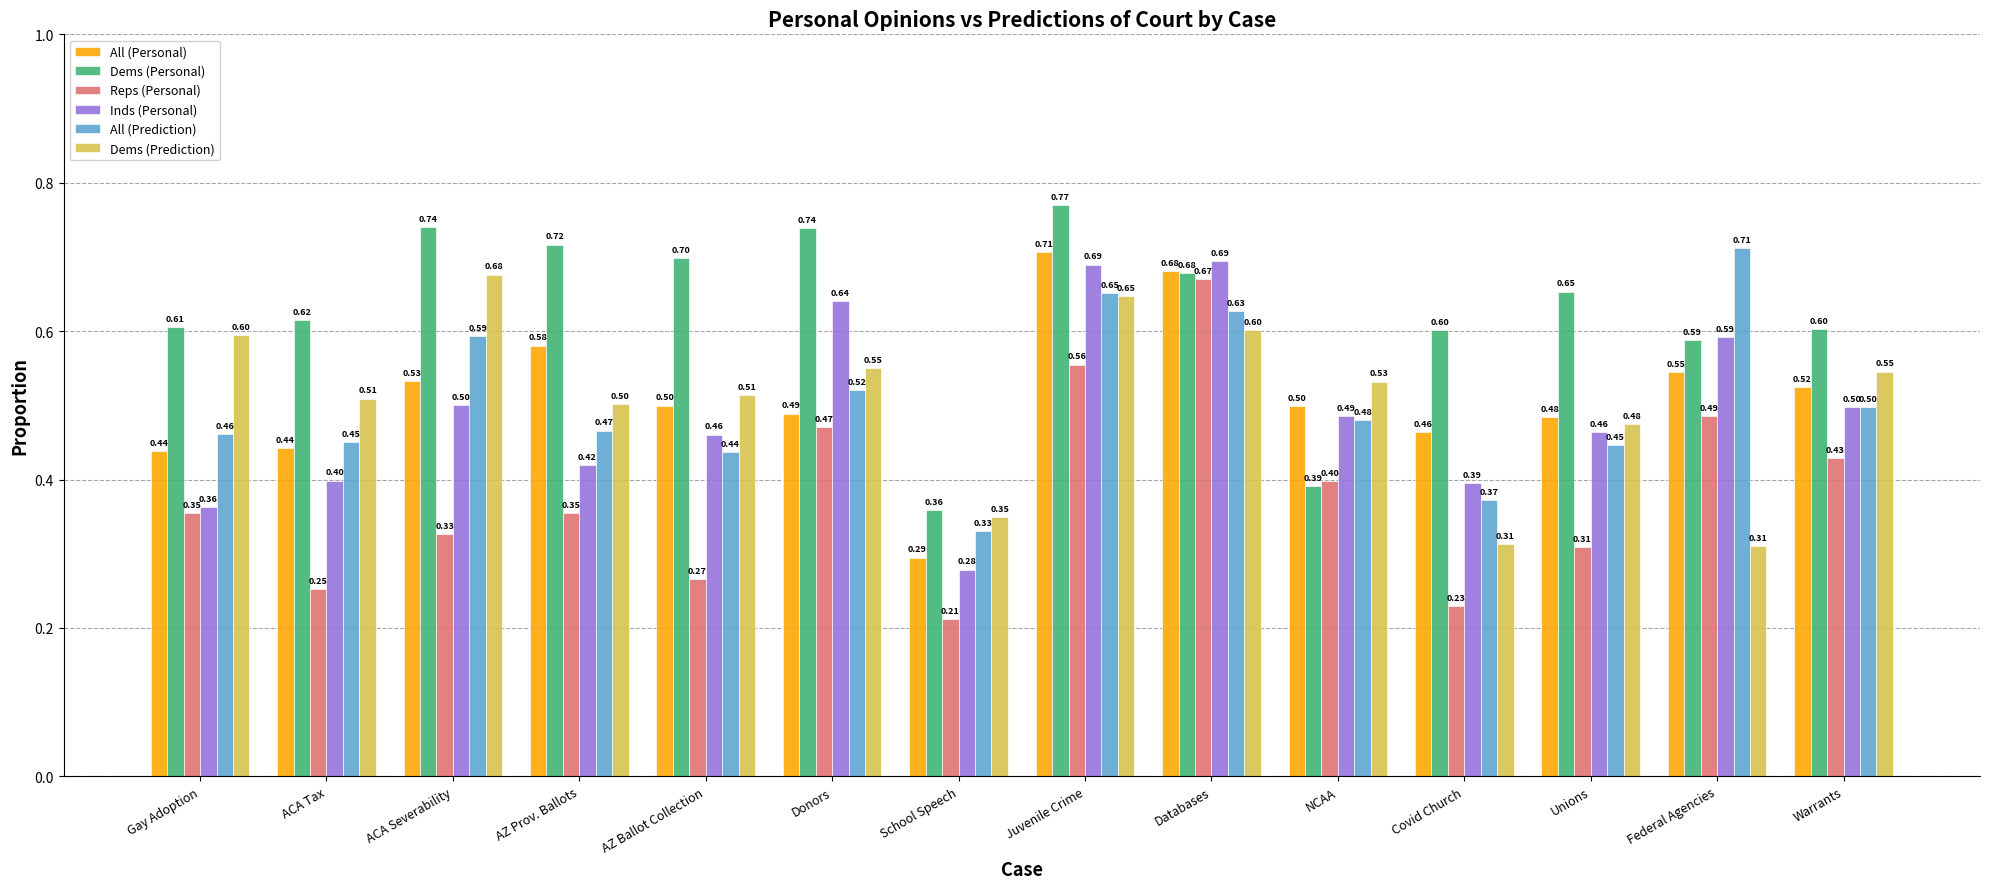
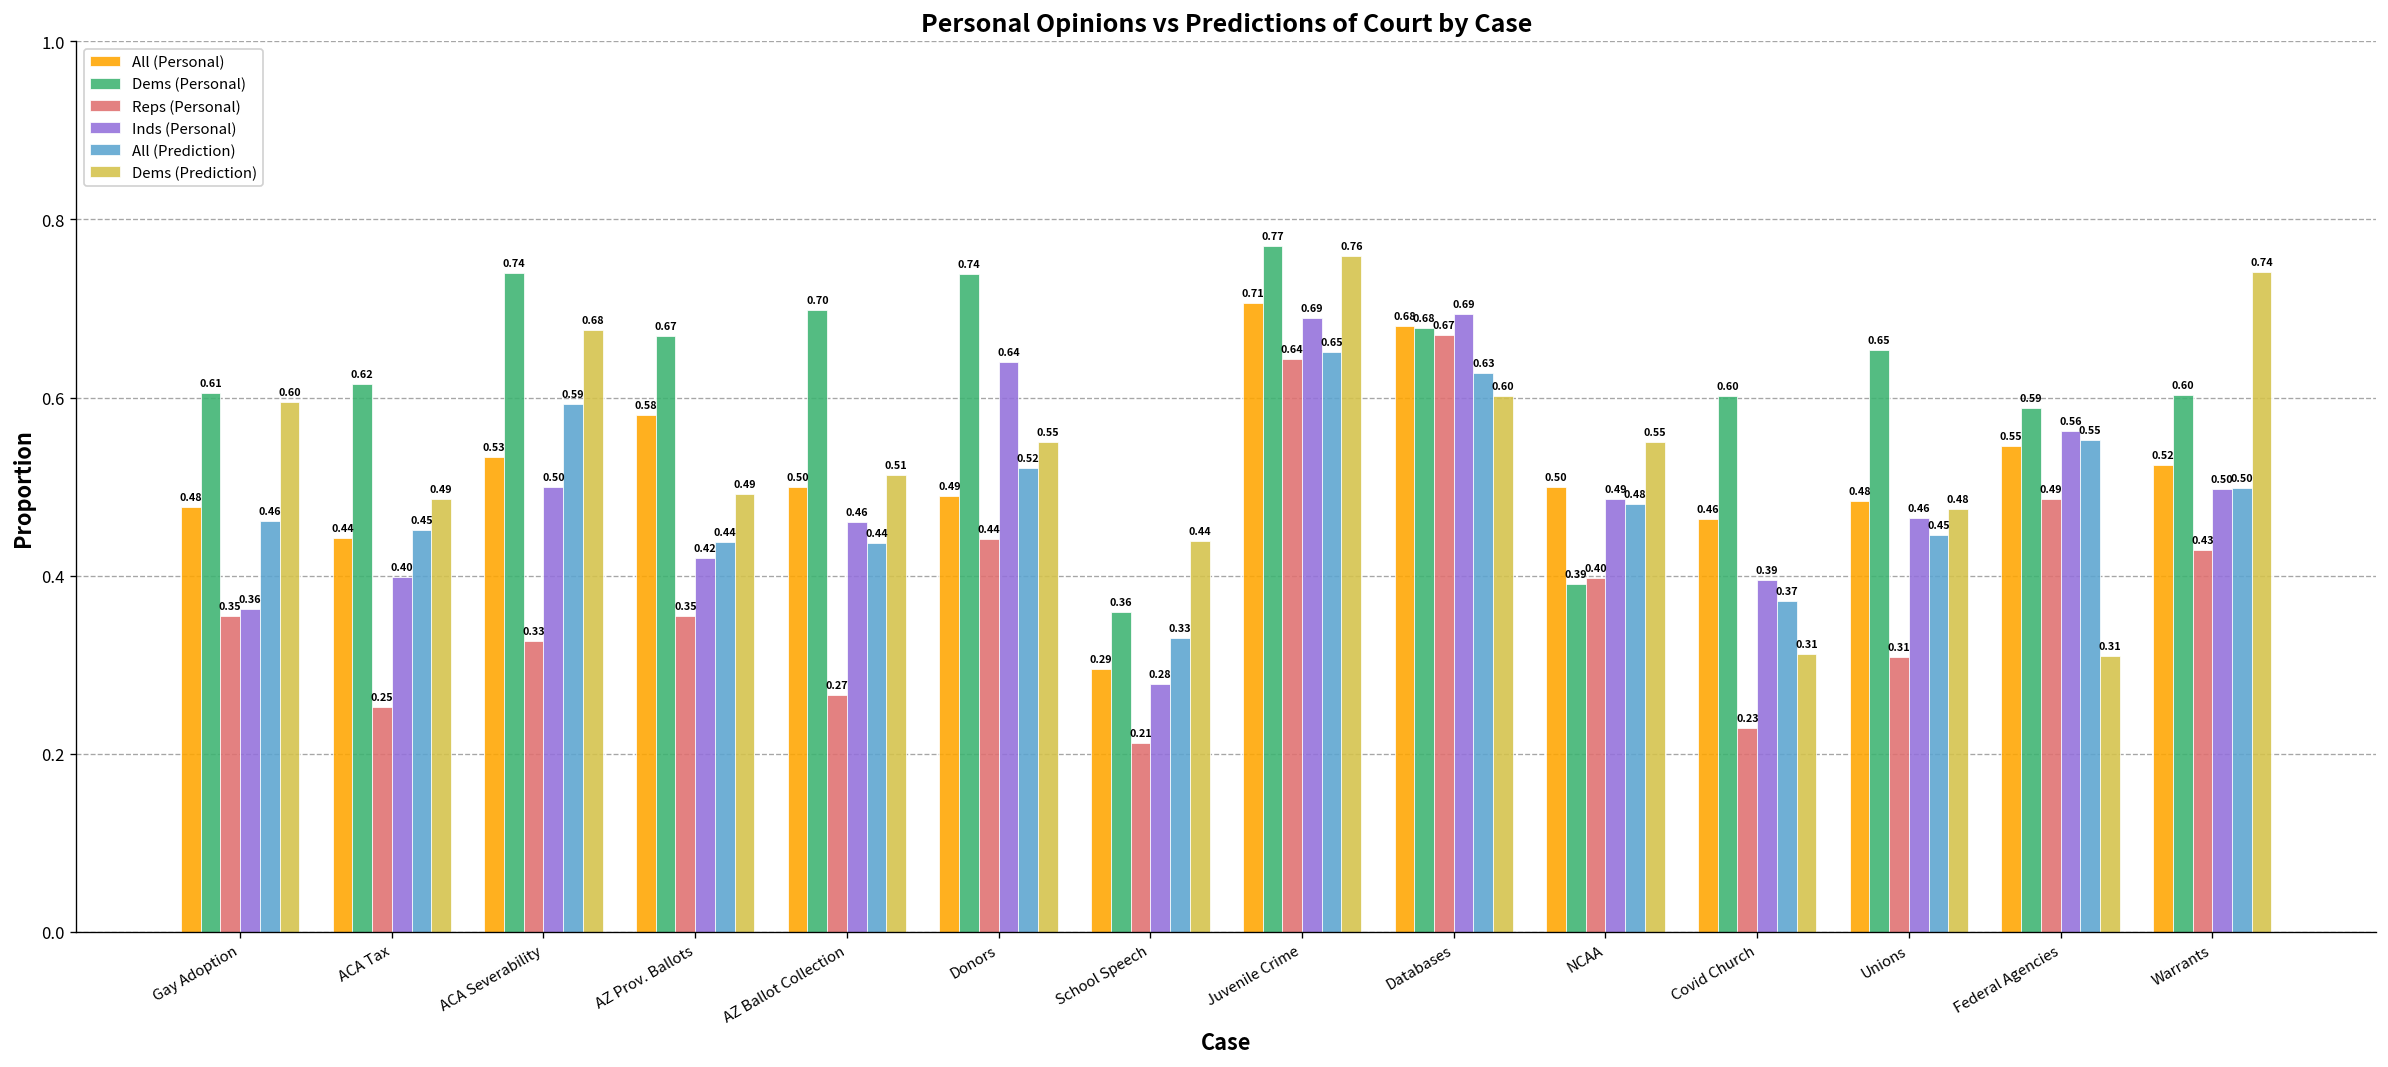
All (Personal), Gay Adoption: 0.44 -> 0.48
Dems (Prediction), ACA Tax: 0.51 -> 0.49
Dems (Personal), AZ Prov. Ballots: 0.72 -> 0.67
All (Prediction), AZ Prov. Ballots: 0.47 -> 0.44
Dems (Prediction), AZ Prov. Ballots: 0.50 -> 0.49
Reps (Personal), Donors: 0.47 -> 0.44
Dems (Prediction), School Speech: 0.35 -> 0.44
Reps (Personal), Juvenile Crime: 0.56 -> 0.64
Dems (Prediction), Juvenile Crime: 0.65 -> 0.76
Dems (Prediction), NCAA: 0.53 -> 0.55
Inds (Personal), Federal Agencies: 0.59 -> 0.56
All (Prediction), Federal Agencies: 0.71 -> 0.55
Dems (Prediction), Warrants: 0.55 -> 0.74
